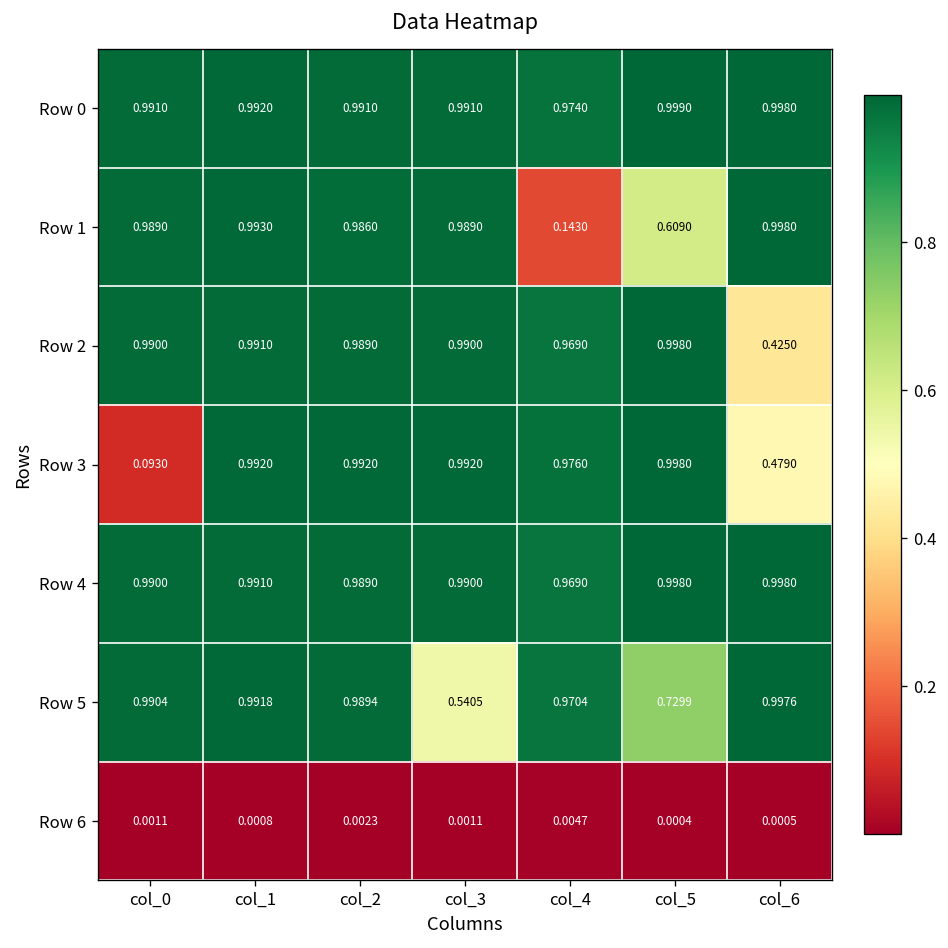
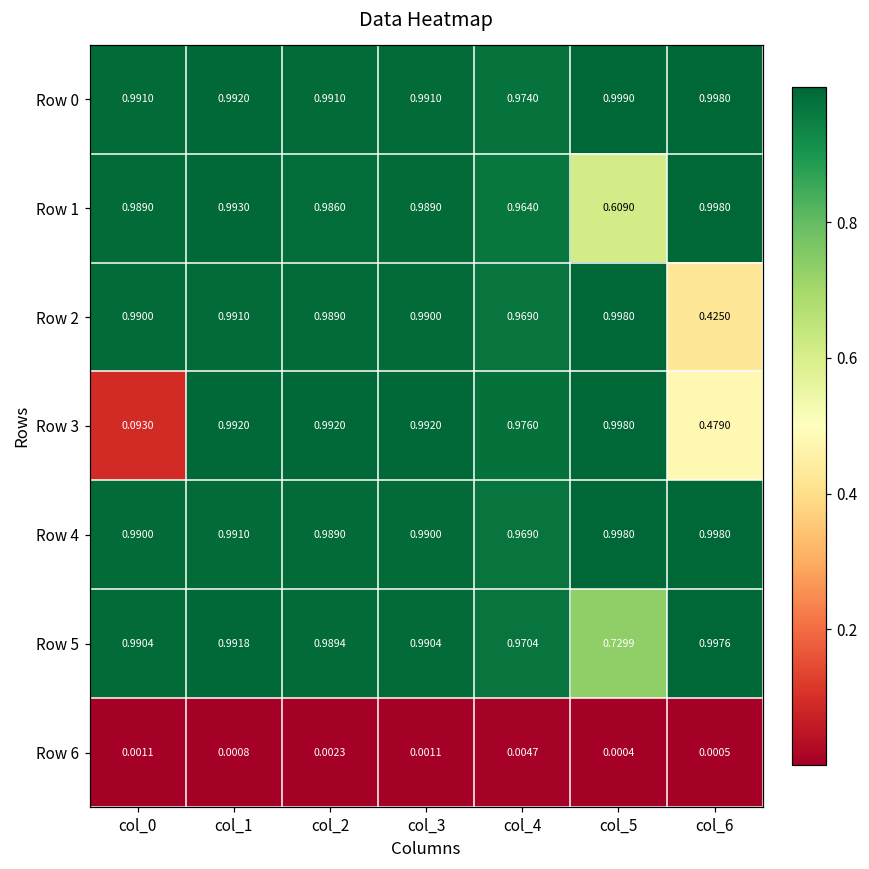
Row 1, col_4: 0.1430 -> 0.9640
Row 5, col_3: 0.5405 -> 0.9904
